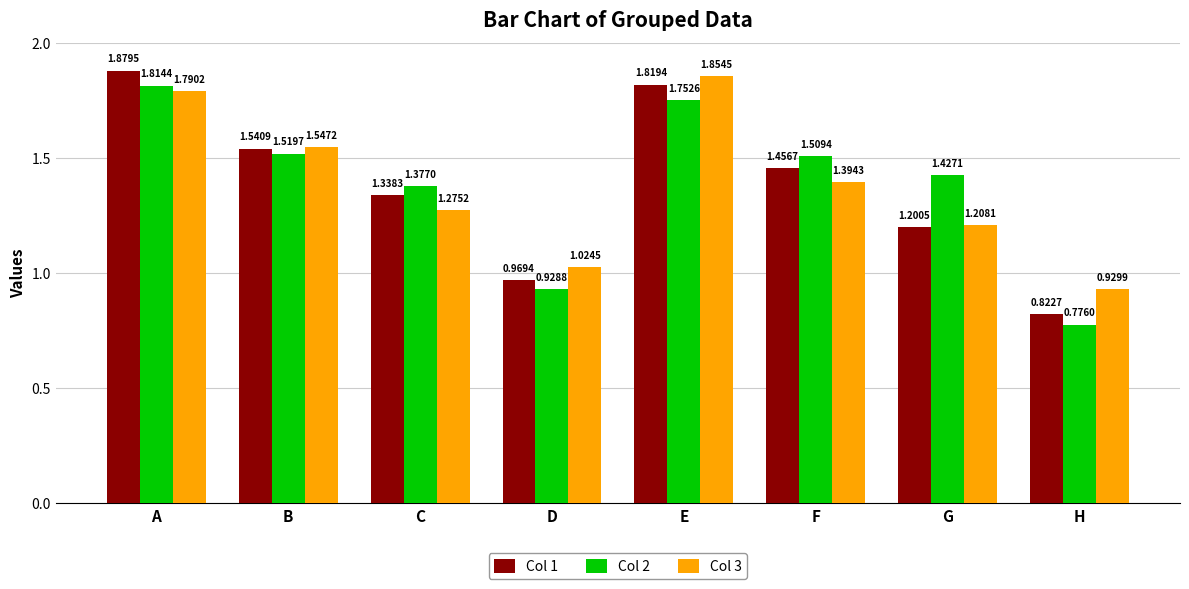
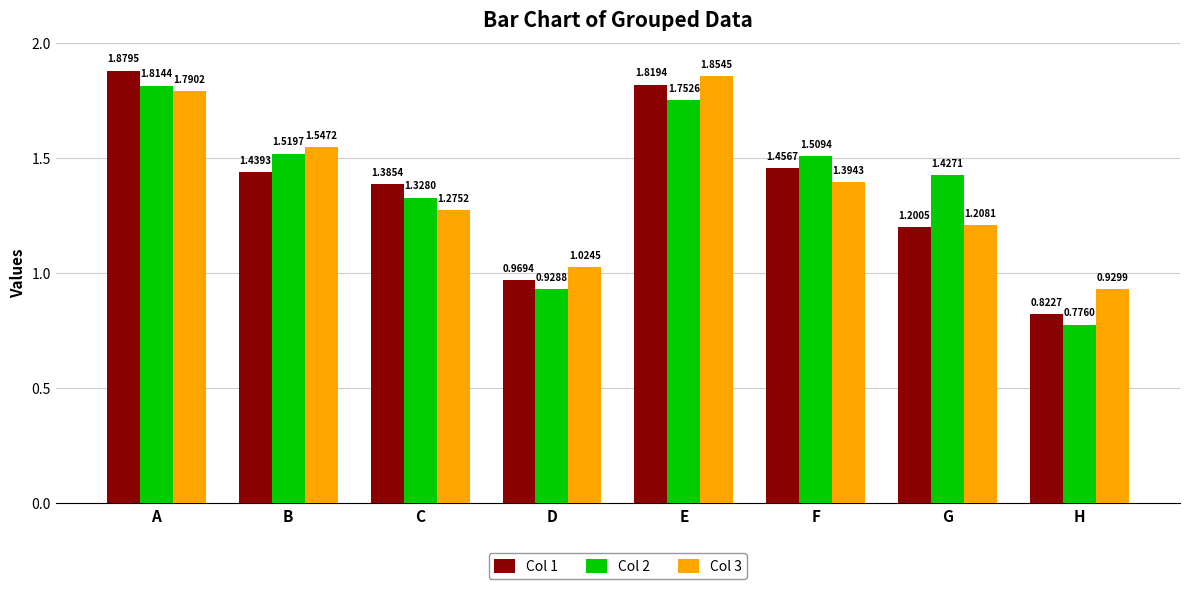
Col 1, B: 1.5409 -> 1.4393
Col 1, C: 1.3383 -> 1.3854
Col 2, C: 1.3770 -> 1.3280
